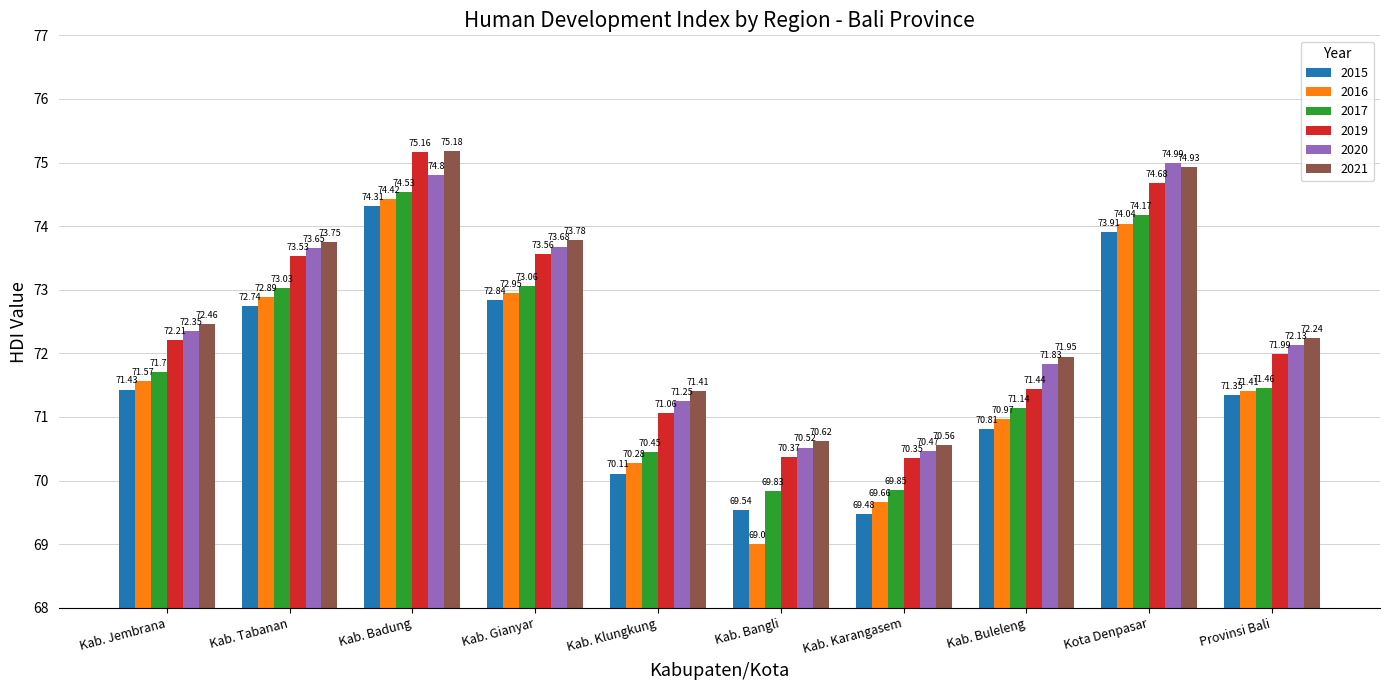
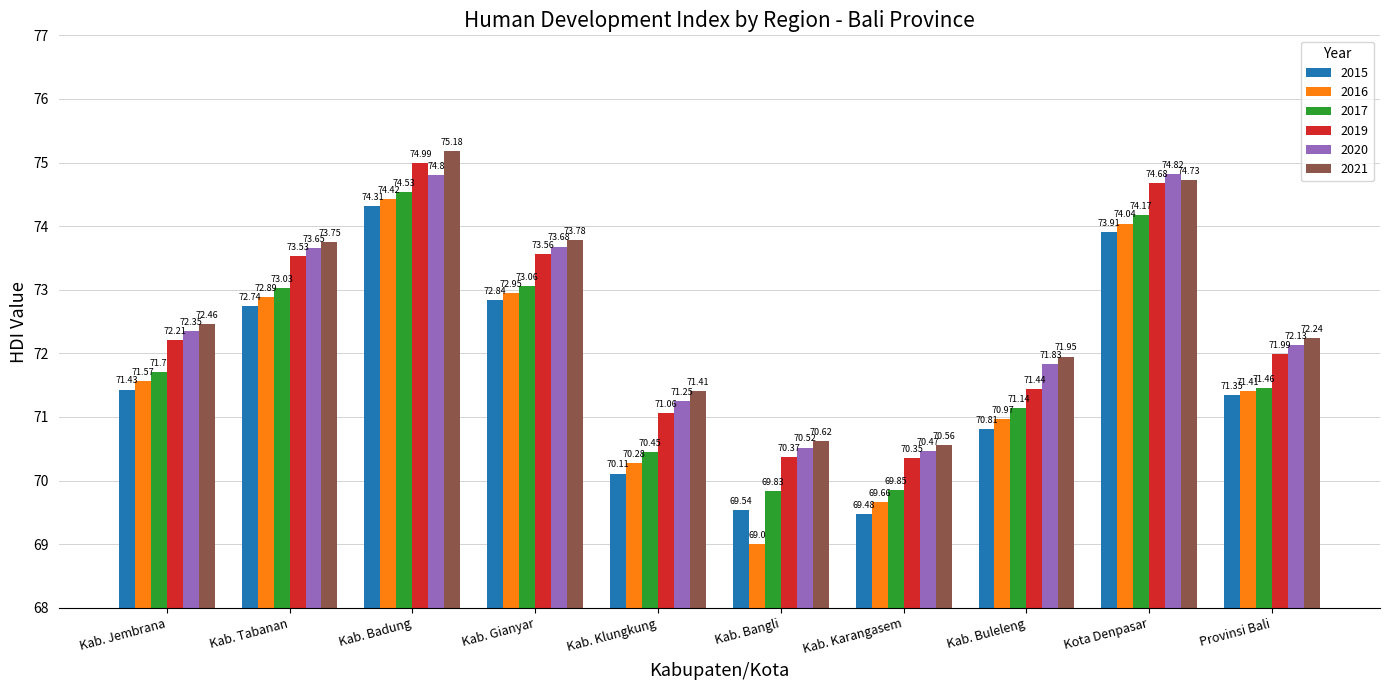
2019, Kab. Badung: 75.16 -> 74.99
2020, Kota Denpasar: 74.99 -> 74.82
2021, Kota Denpasar: 74.93 -> 74.73
